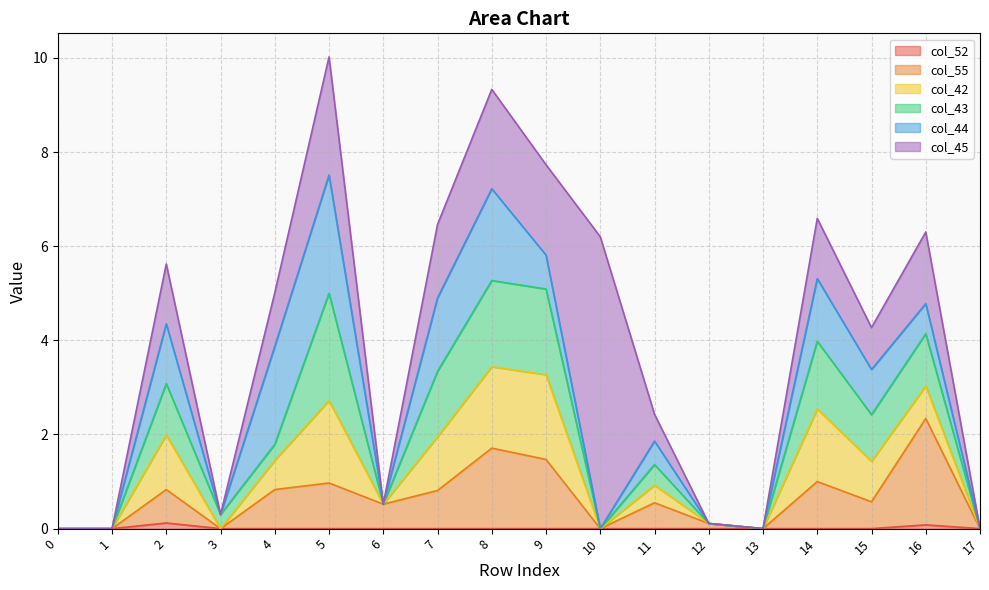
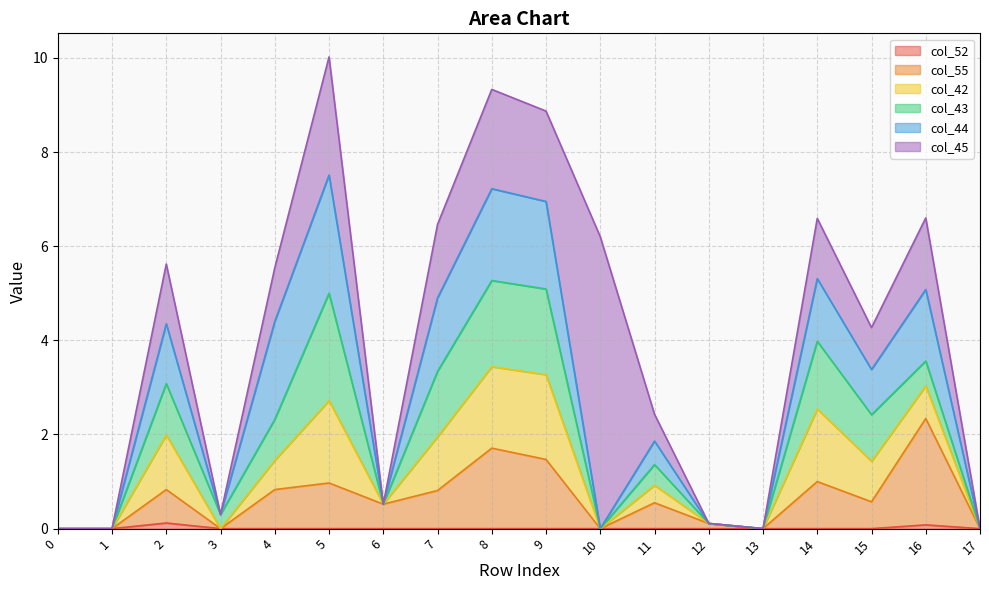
col_43, 4: 0.3 -> 0.9
col_44, 9: 0.7 -> 1.9
col_43, 16: 1.1 -> 0.5
col_44, 16: 0.6 -> 1.5
